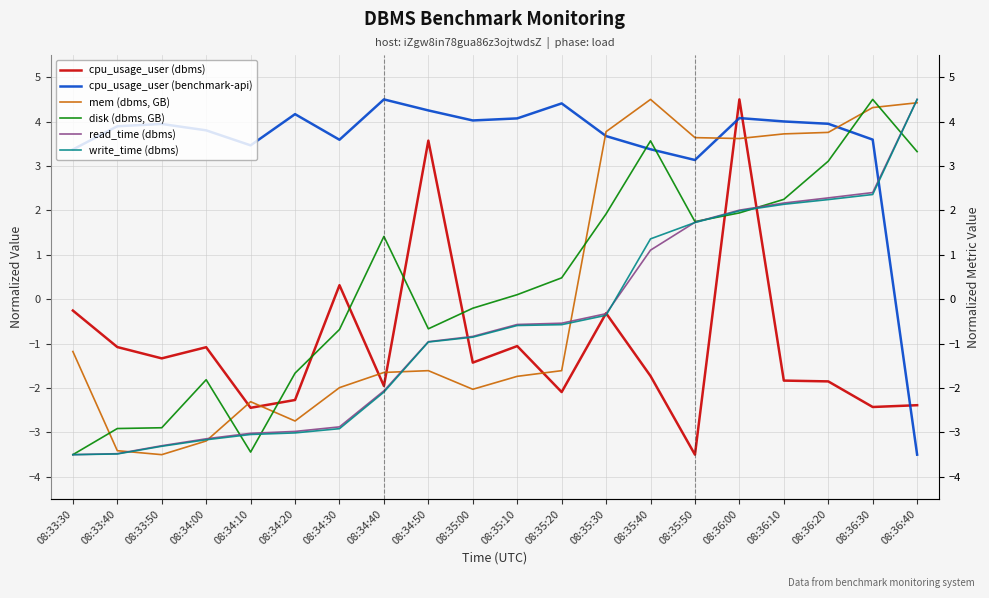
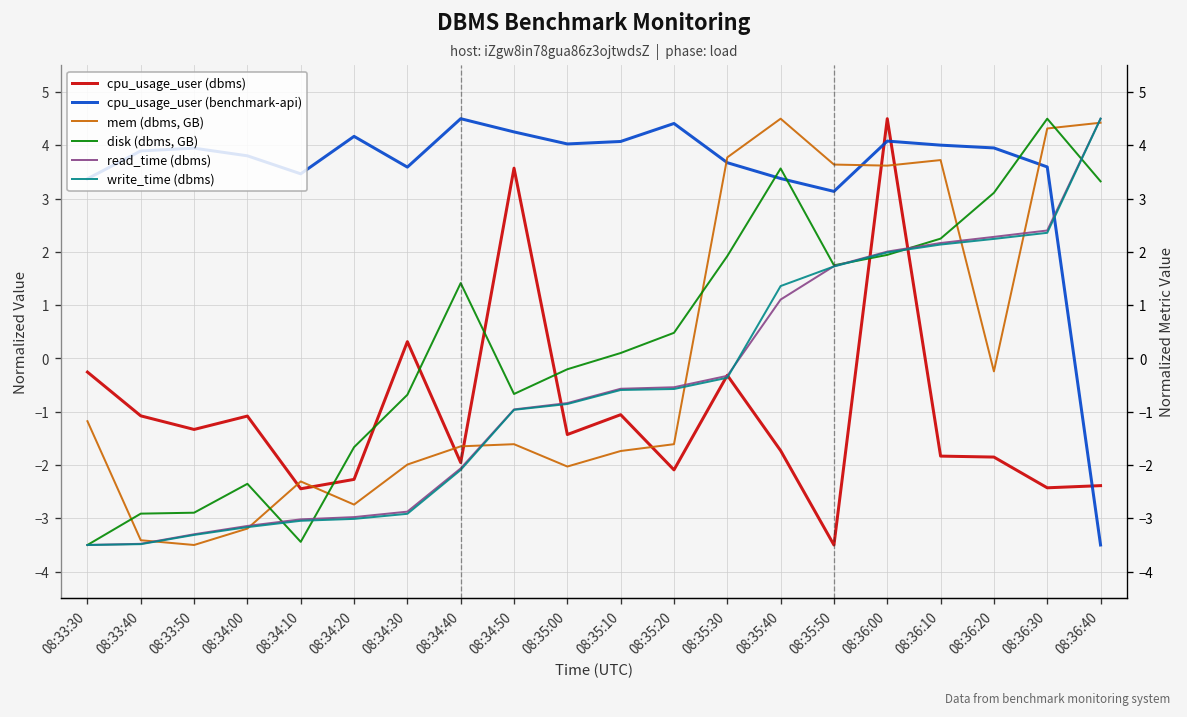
disk (dbms, GB), 08:34:00: -1.8 -> -2.4
mem (dbms, GB), 08:36:20: 3.8 -> -0.2
